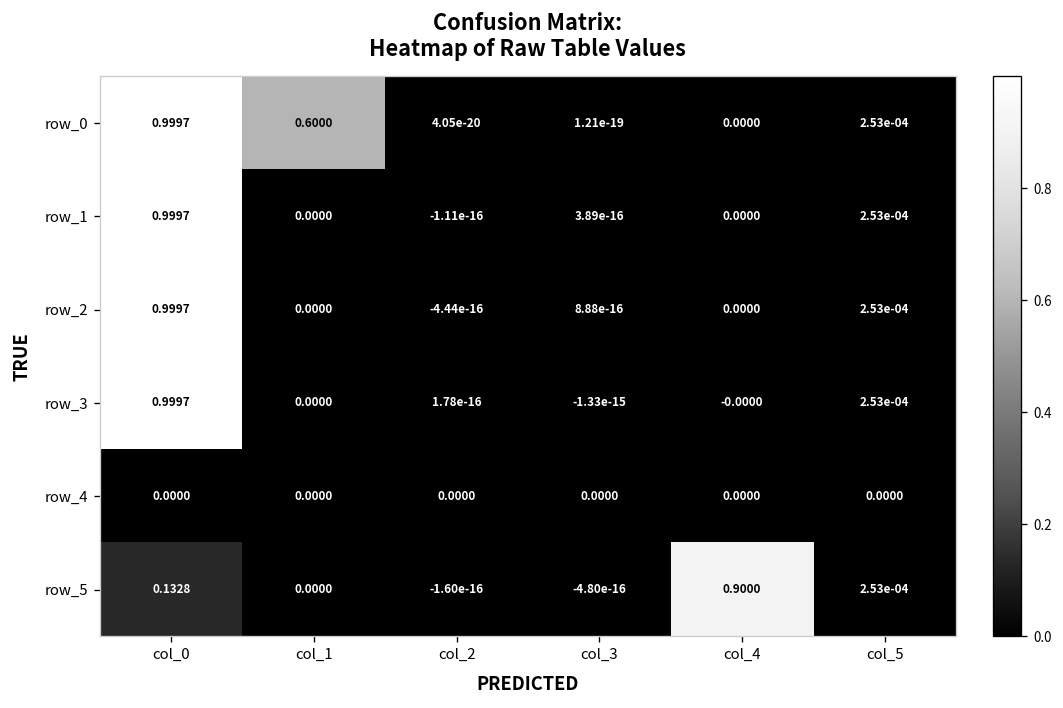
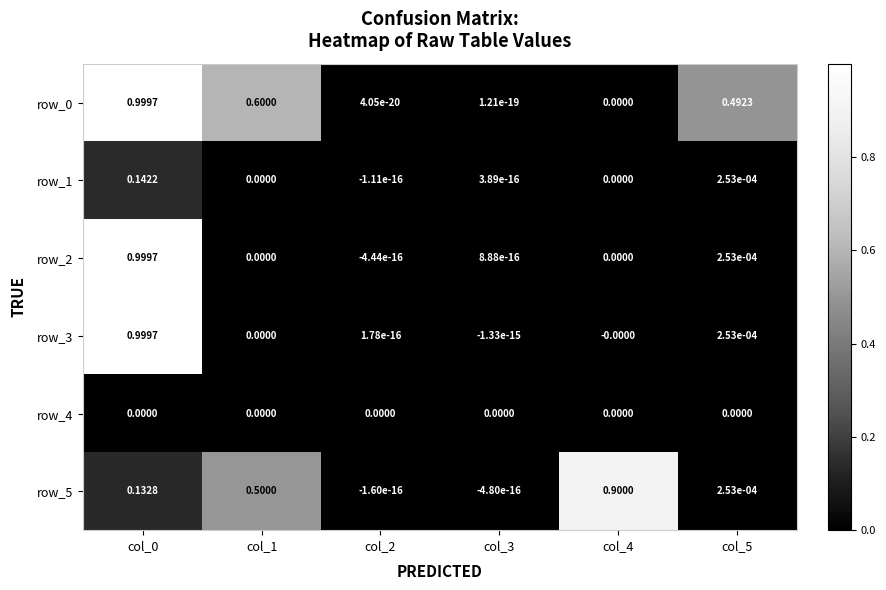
row_0, col_5: 2.53e-04 -> 0.4923
row_1, col_0: 0.9997 -> 0.1422
row_5, col_1: 0.0000 -> 0.5000
